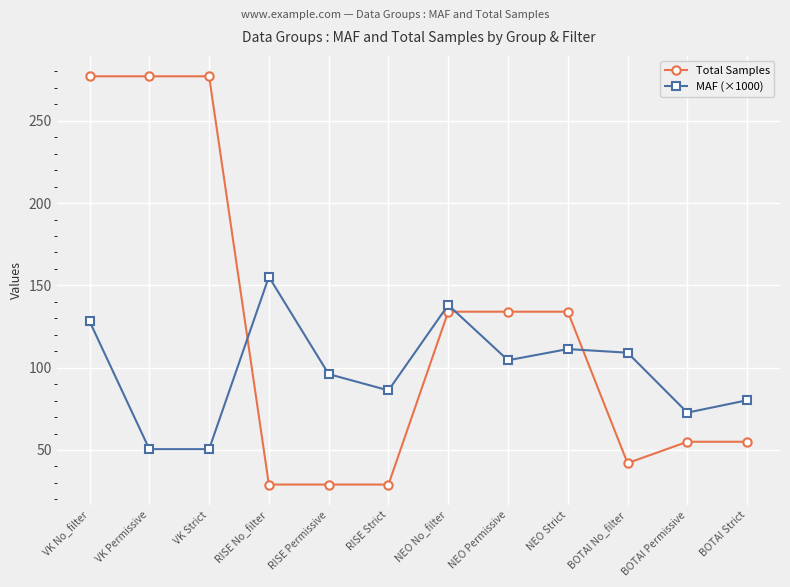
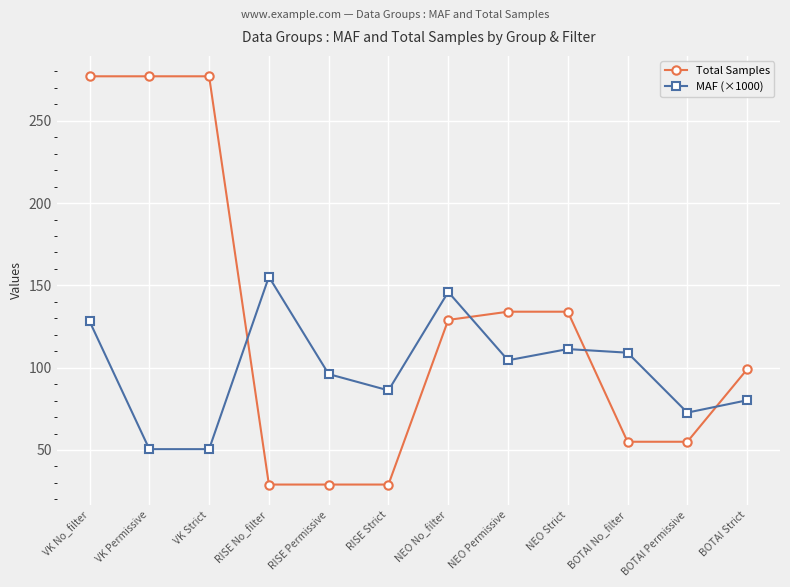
Total Samples, NEO No_filter: 134 -> 129
MAF (×1000), NEO No_filter: 138 -> 146
Total Samples, BOTAI No_filter: 42 -> 55
Total Samples, BOTAI Strict: 55 -> 99
